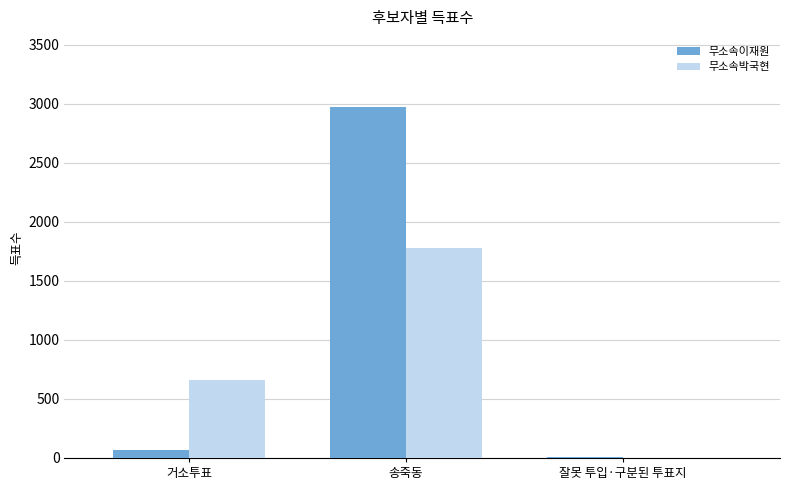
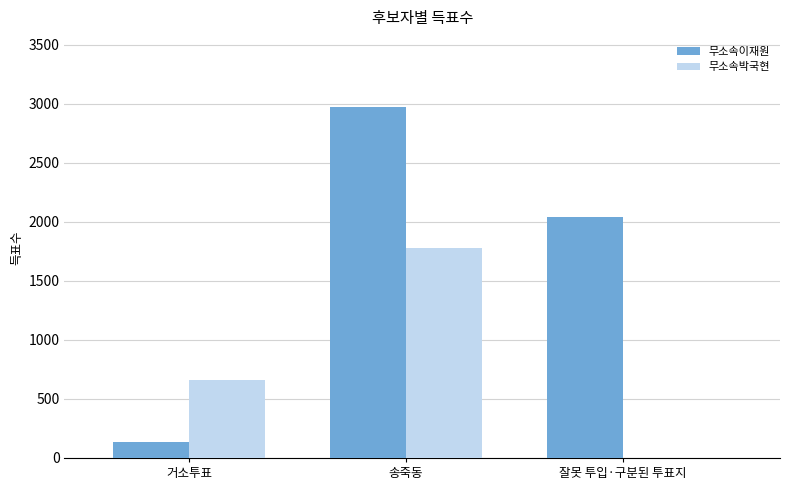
무소속이재원, 거소투표: 70 -> 140
무소속이재원, 잘못 투입·구분된 투표지: 0 -> 2040
